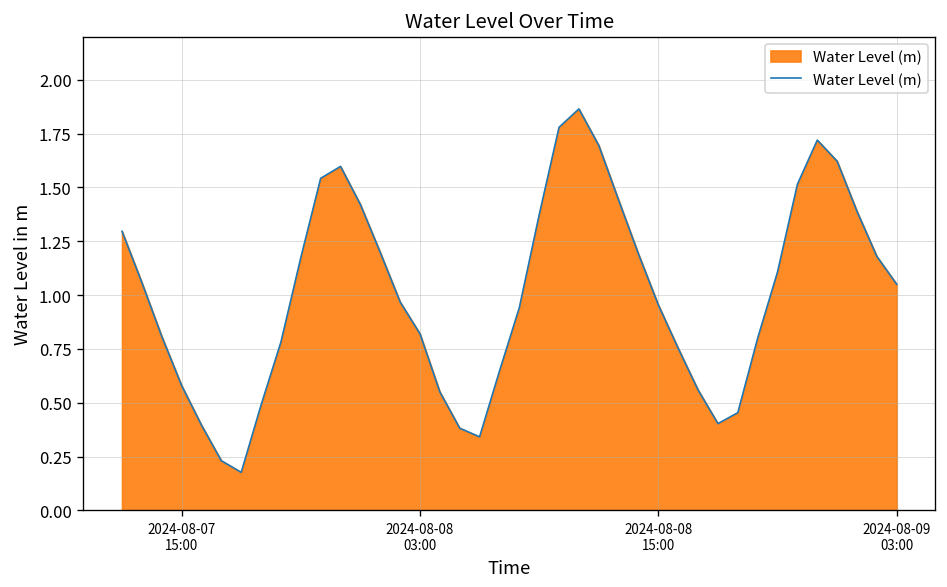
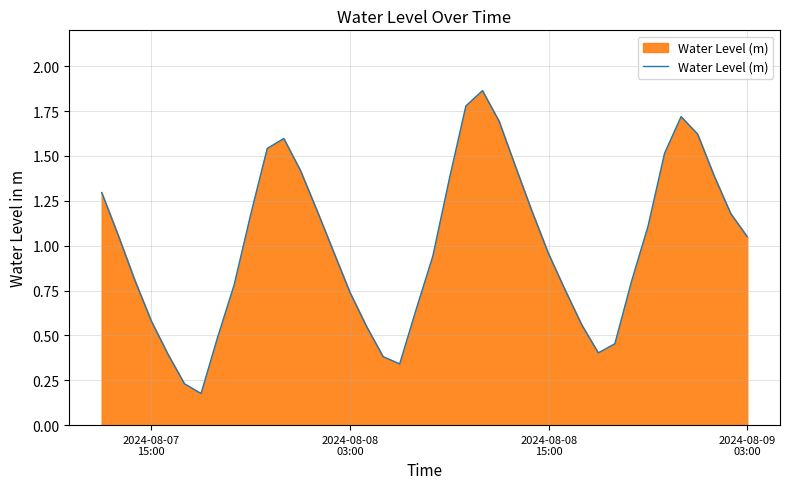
2024-08-08 03:00: 0.82 -> 0.74
